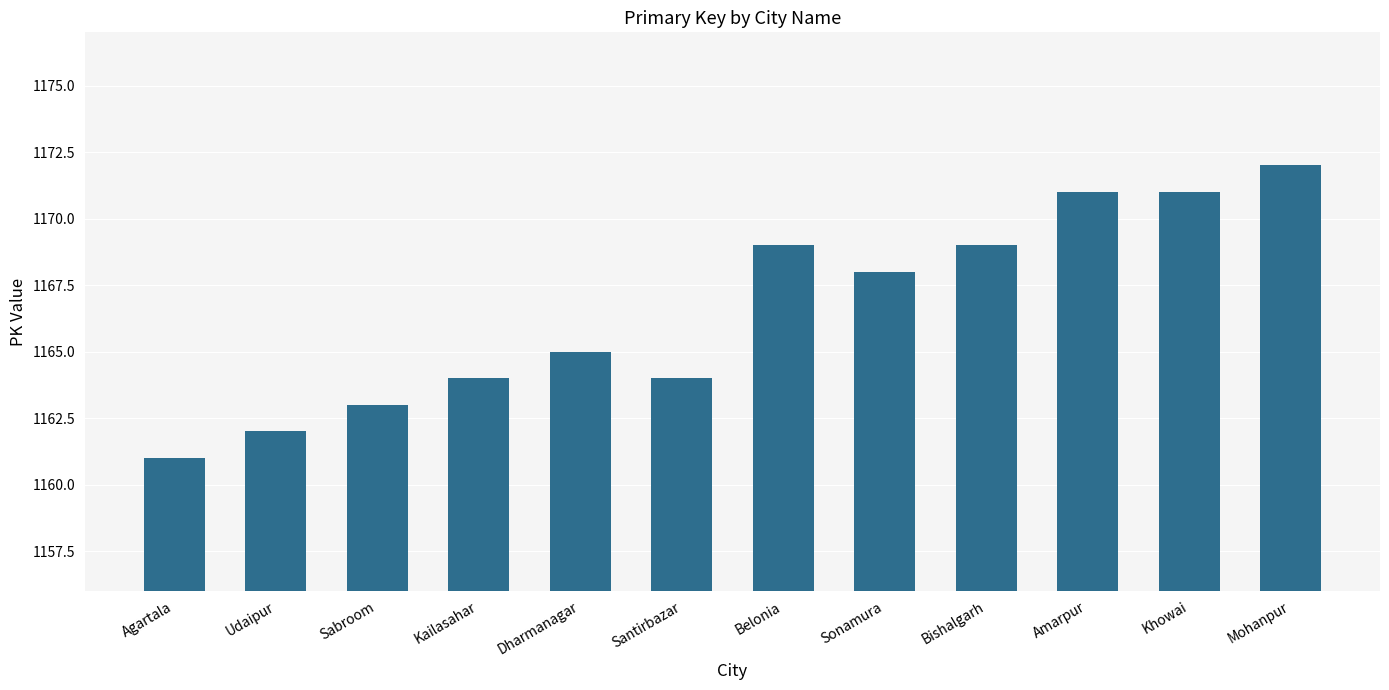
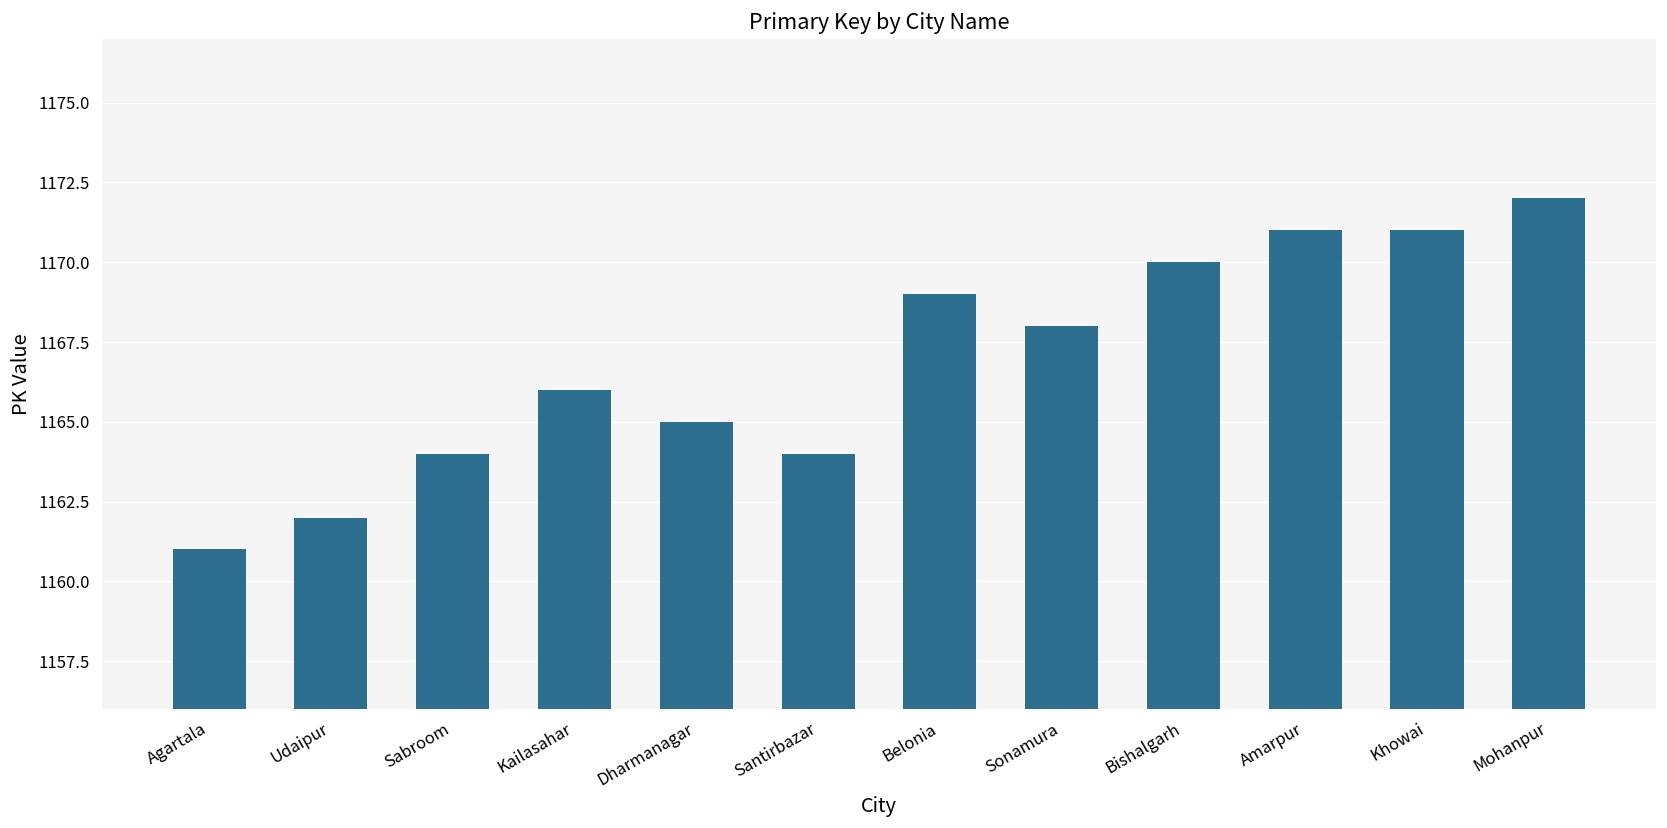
Sabroom: 1163 -> 1164
Kailasahar: 1164 -> 1166
Bishalgarh: 1169 -> 1170
